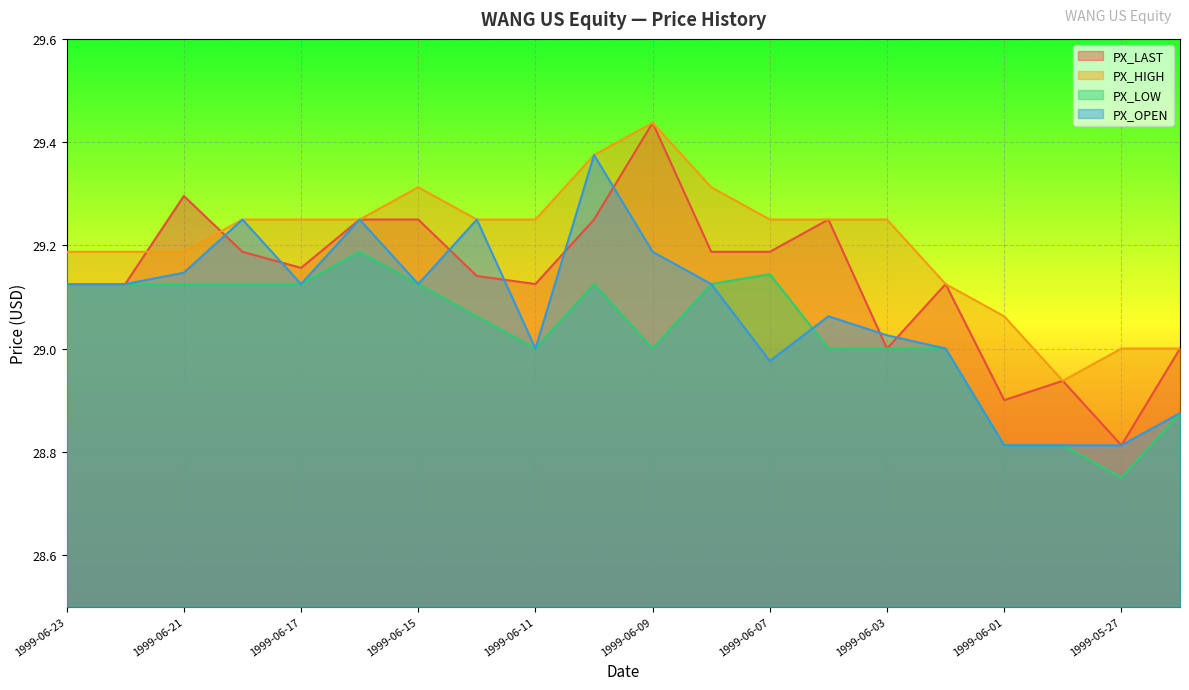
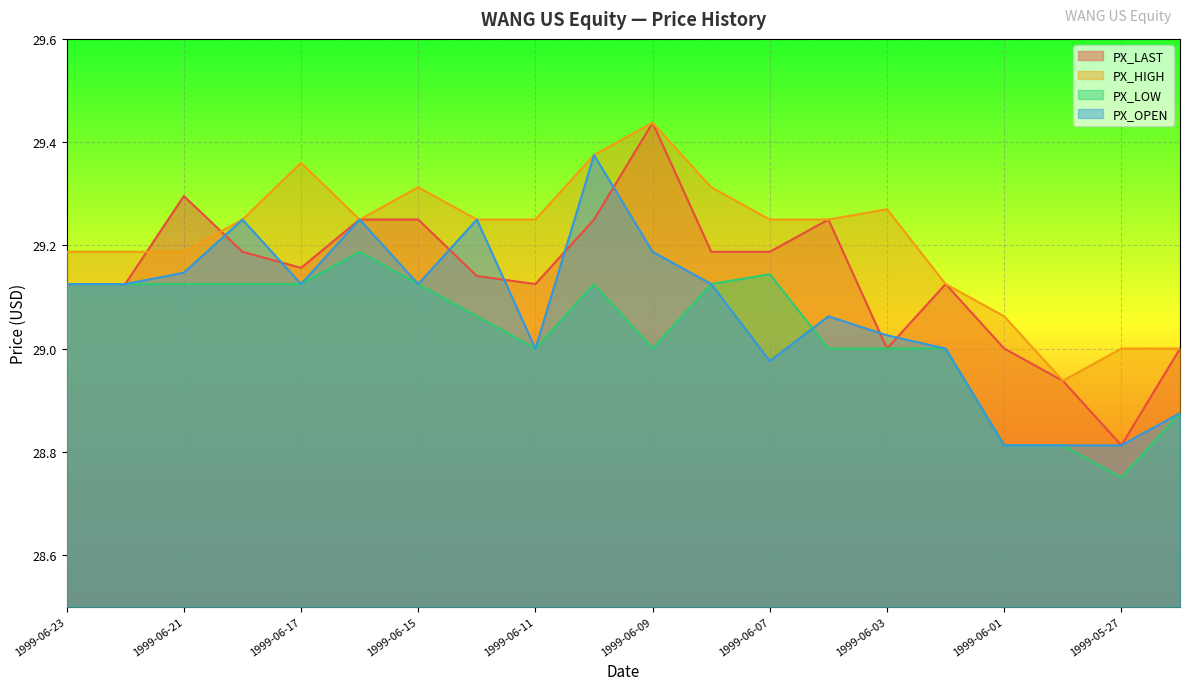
PX_HIGH, 1999-06-17: 29.25 -> 29.36
PX_HIGH, 1999-06-03: 29.25 -> 29.27
PX_LAST, 1999-06-01: 28.9 -> 29.0
